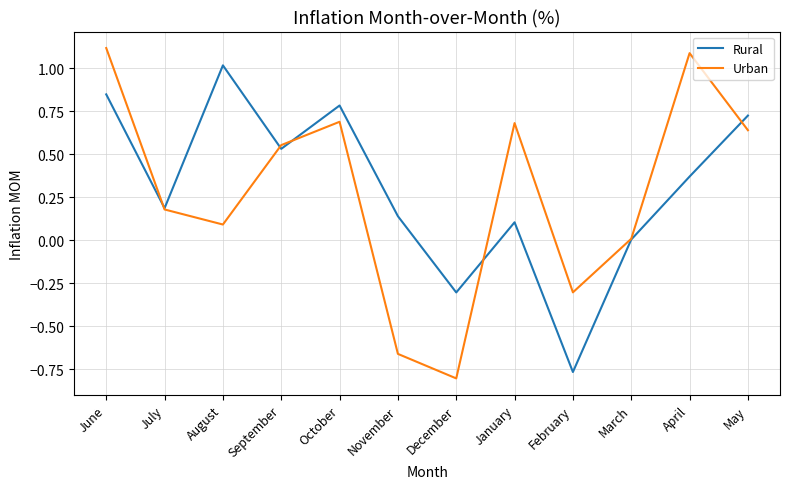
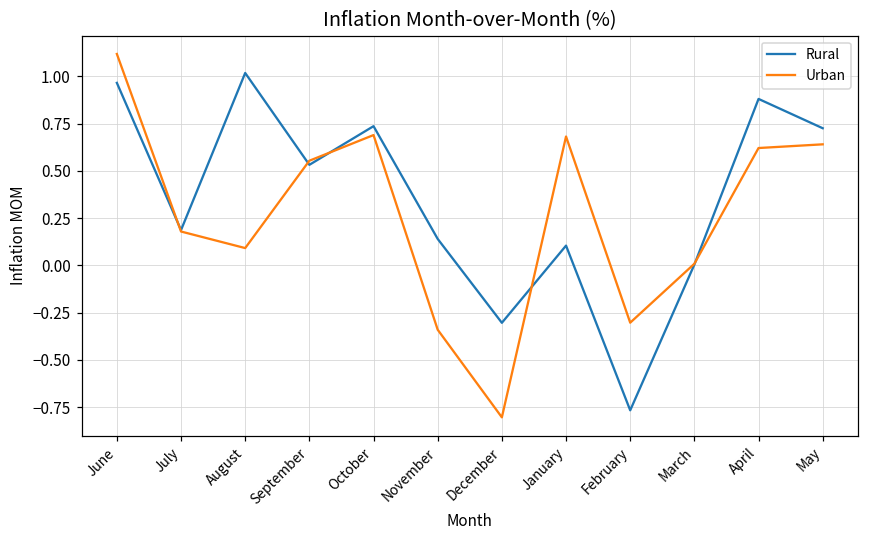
Rural, June: 0.85 -> 0.97
Rural, October: 0.78 -> 0.74
Urban, November: -0.66 -> -0.34
Rural, April: 0.37 -> 0.88
Urban, April: 1.09 -> 0.62
